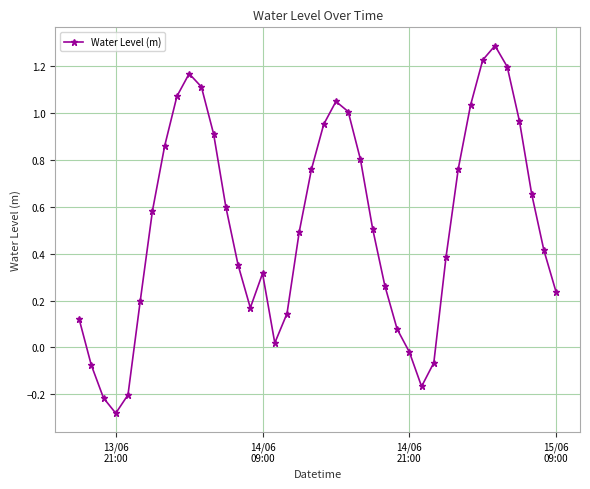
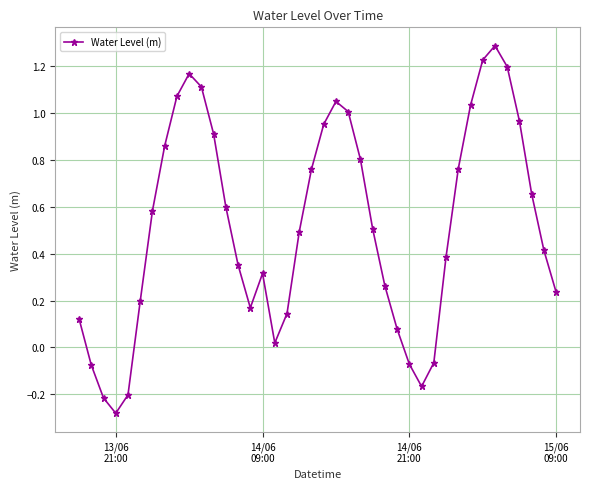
14/06 21:00: -0.02 -> -0.07
